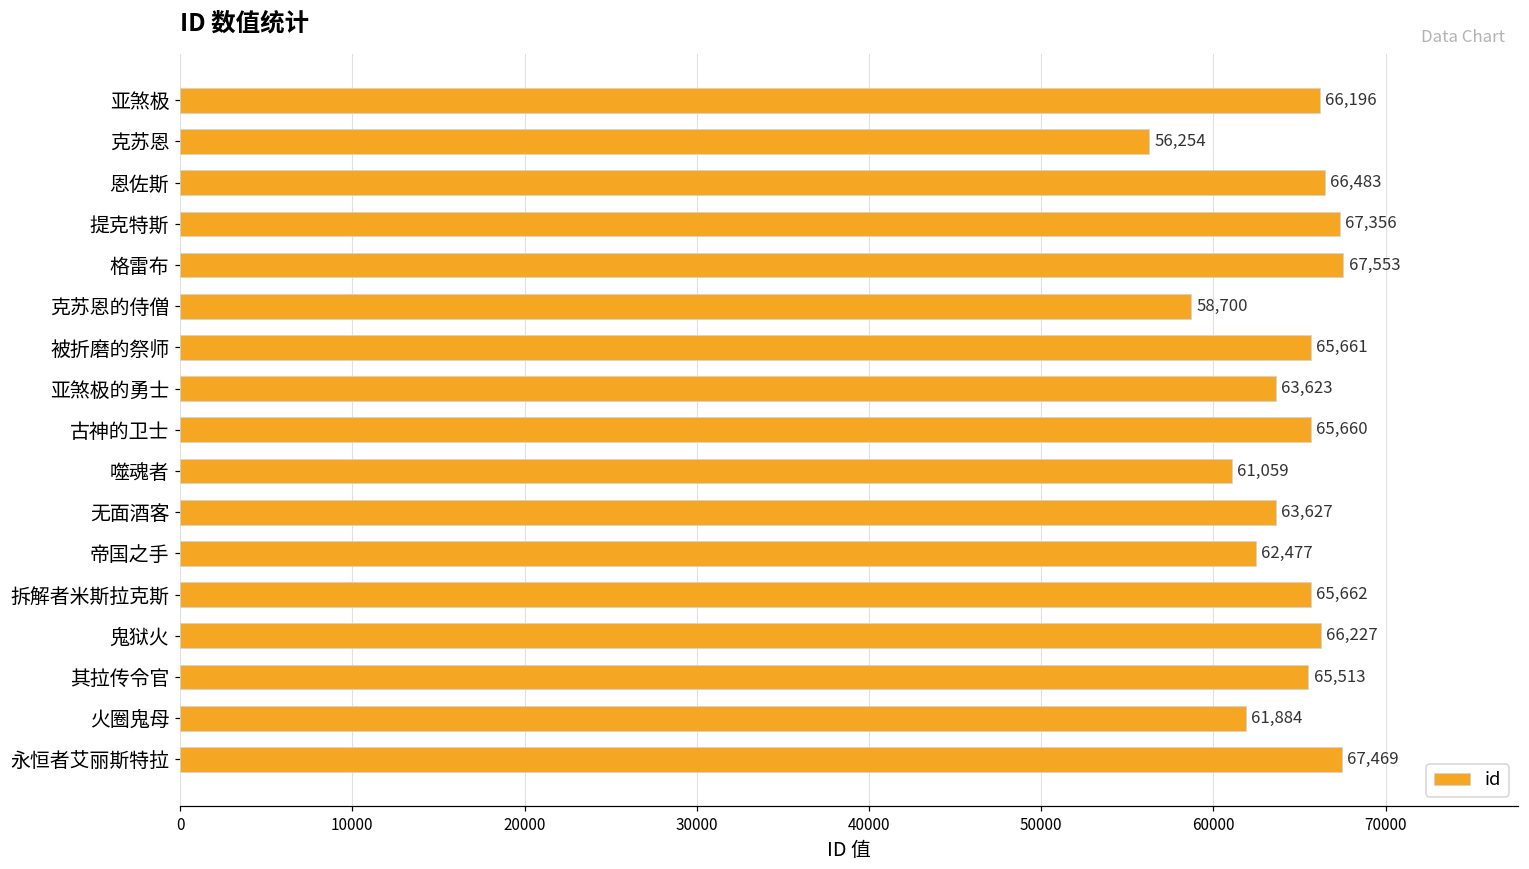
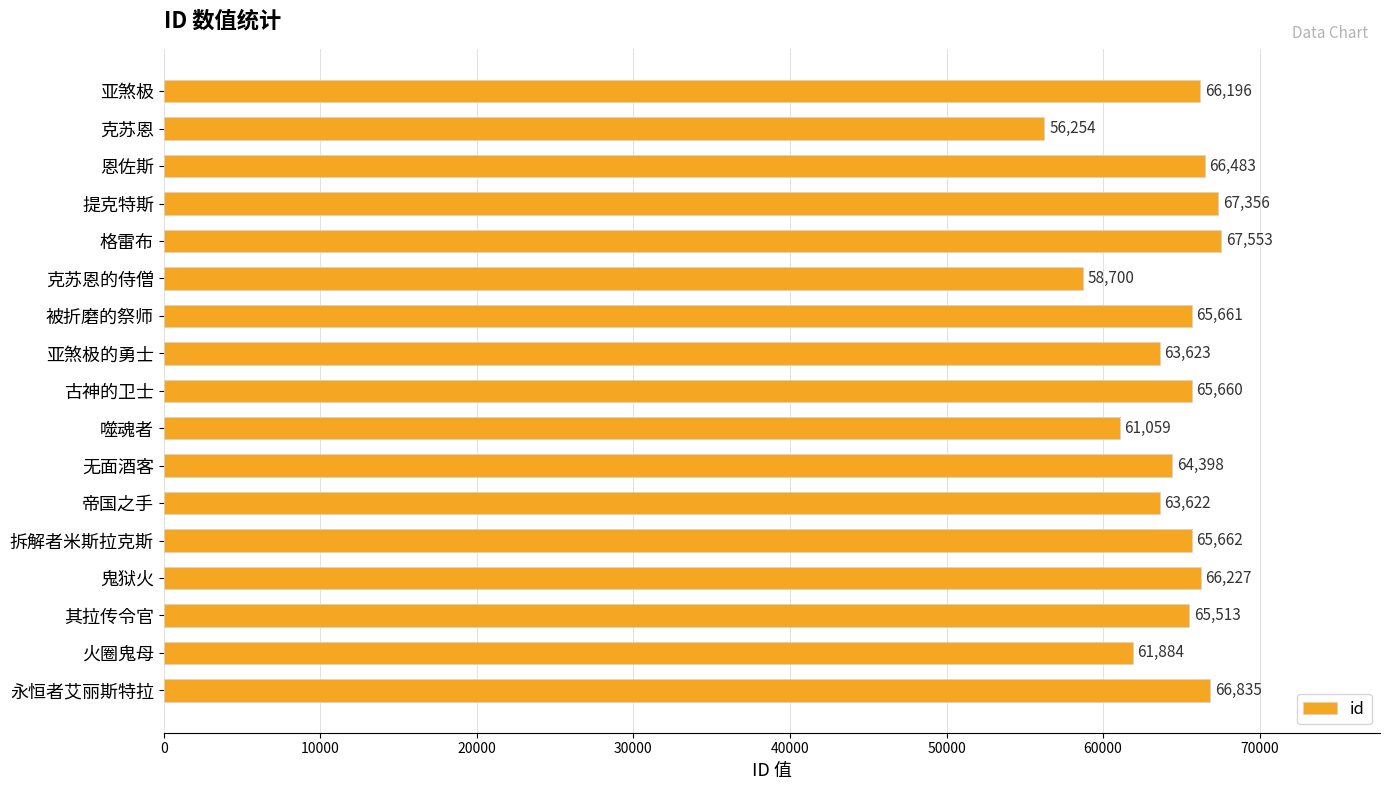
无面酒客: 63,627 -> 64,398
帝国之手: 62,477 -> 63,622
永恒者艾丽斯特拉: 67,469 -> 66,835
